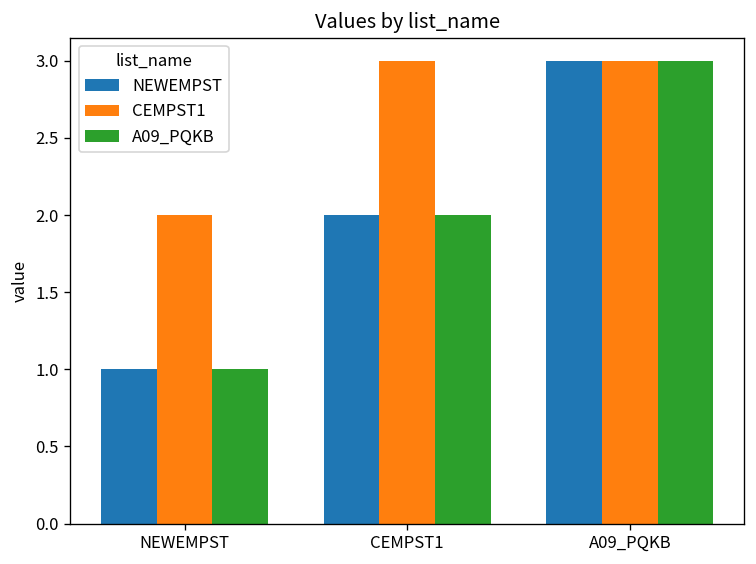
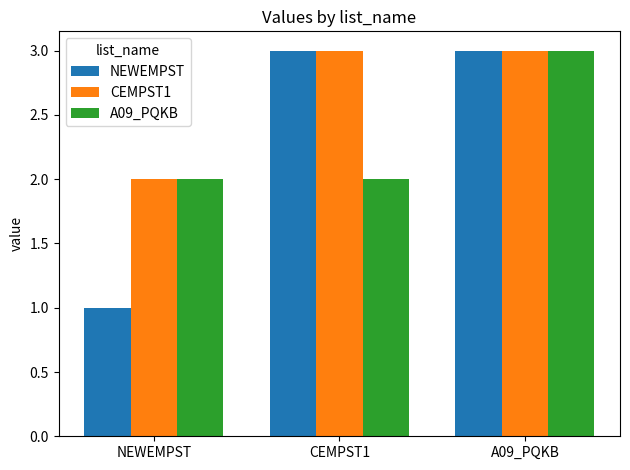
A09_PQKB, NEWEMPST: 1 -> 2
NEWEMPST, CEMPST1: 2 -> 3
